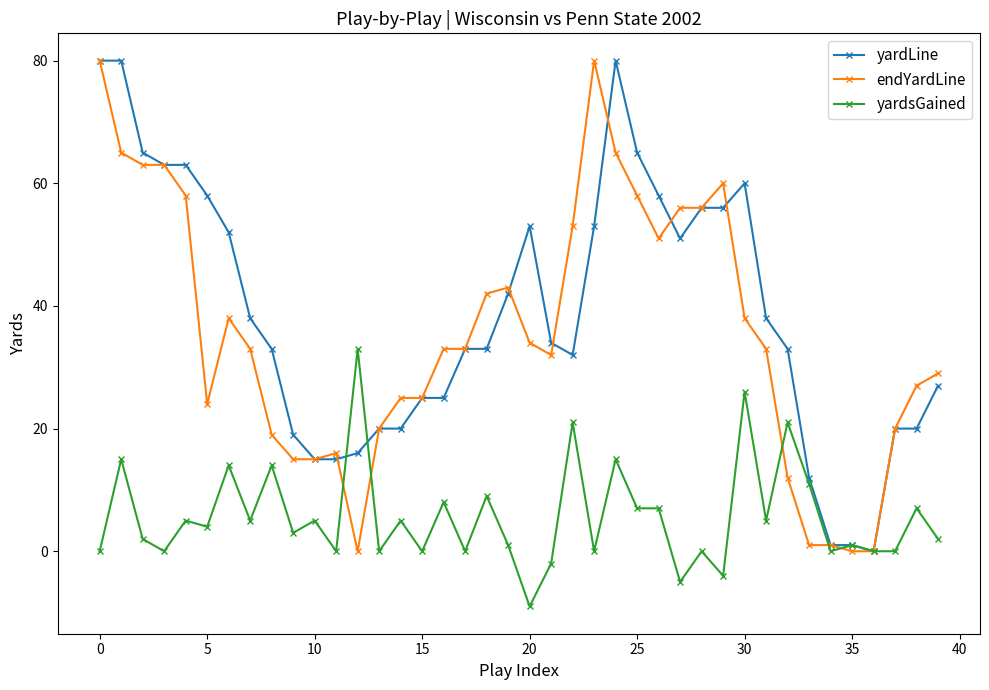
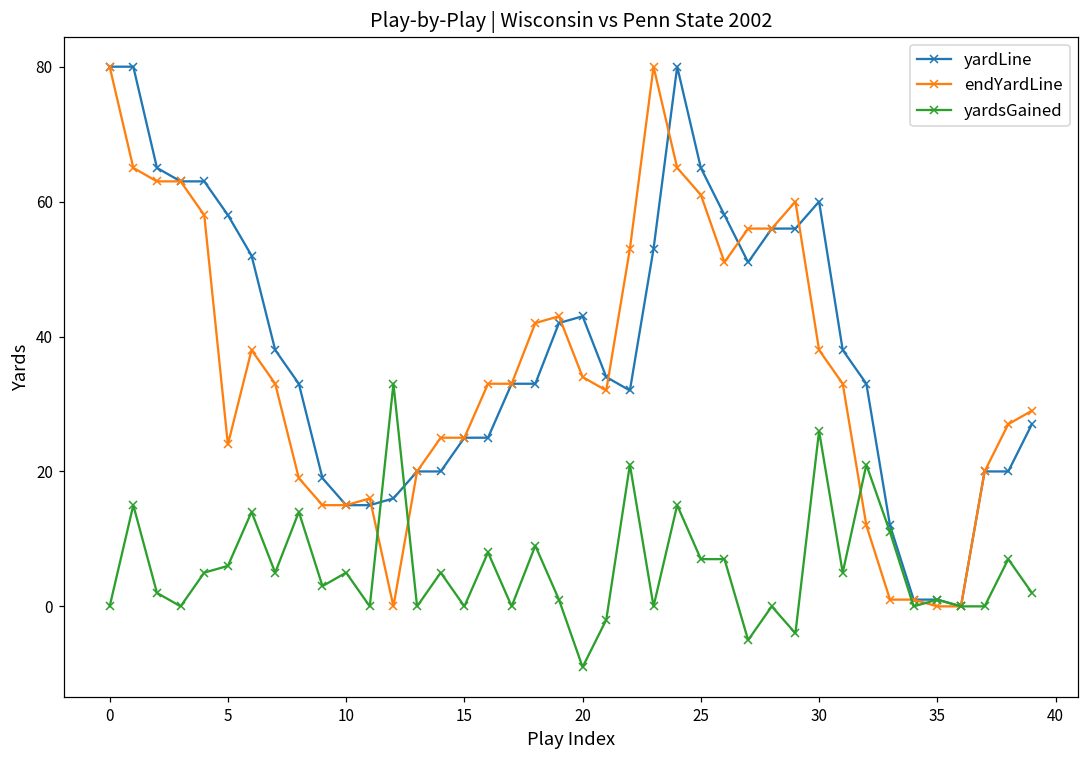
yardsGained, 5: 4 -> 6
yardLine, 20: 53 -> 43
endYardLine, 25: 58 -> 61
